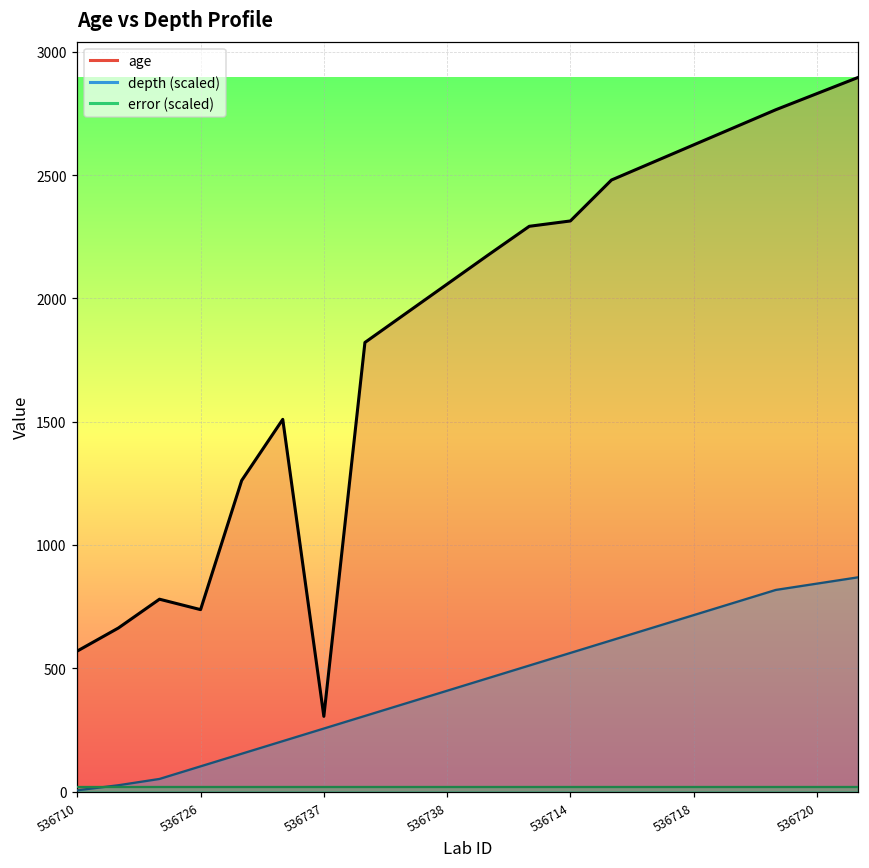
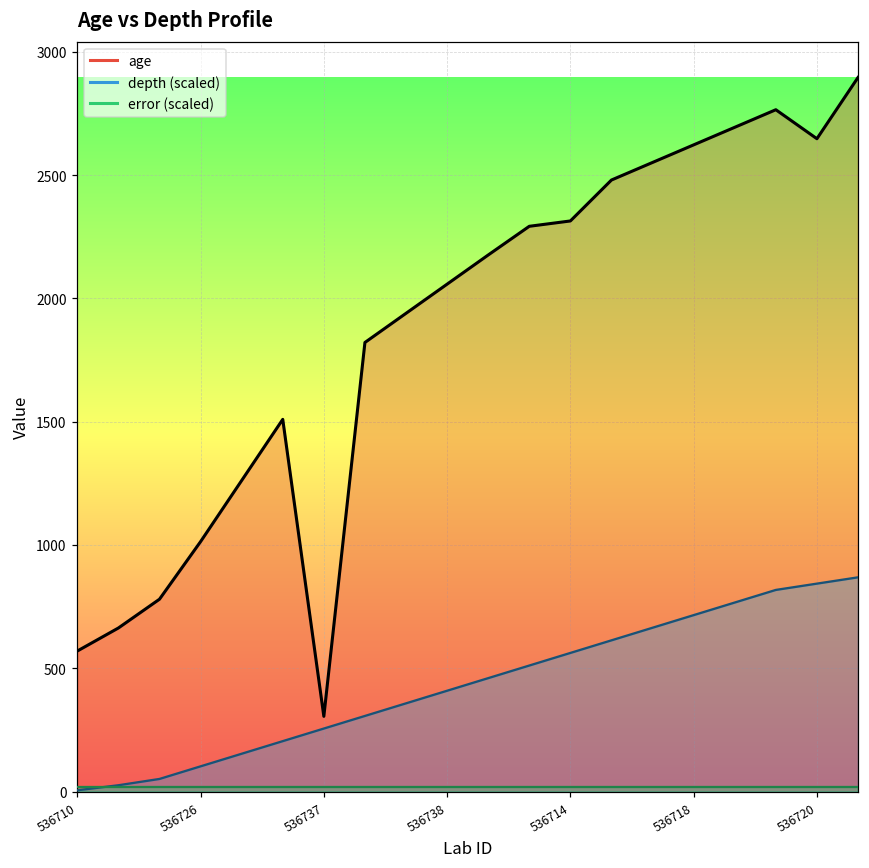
age, 536726: 740 -> 1010
age, 536720: 2830 -> 2650
